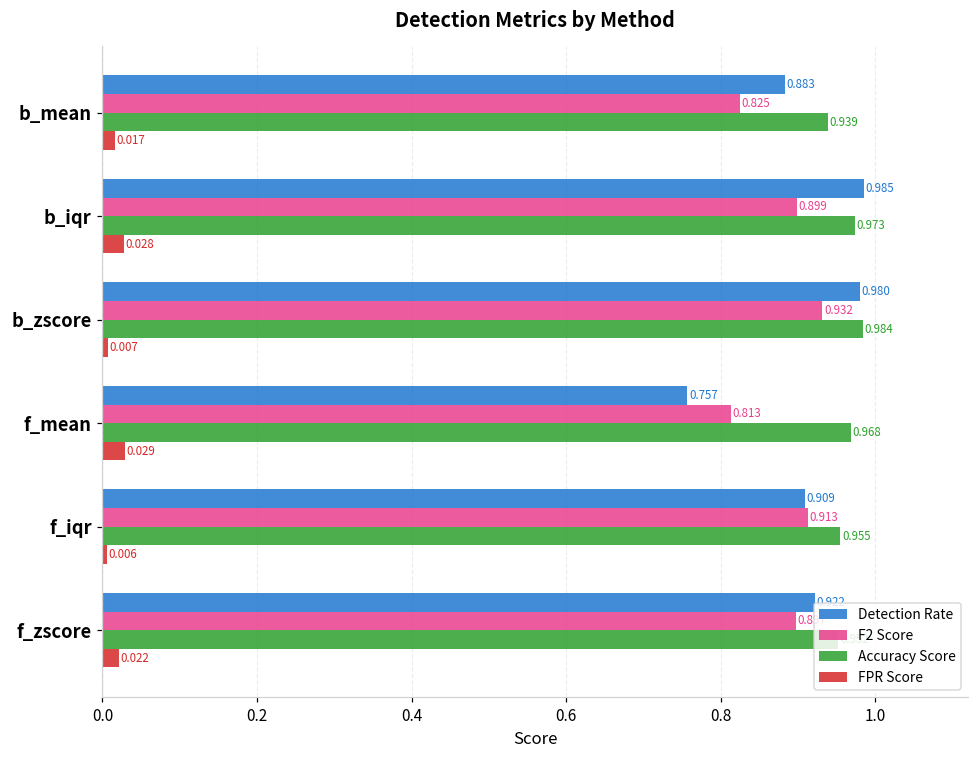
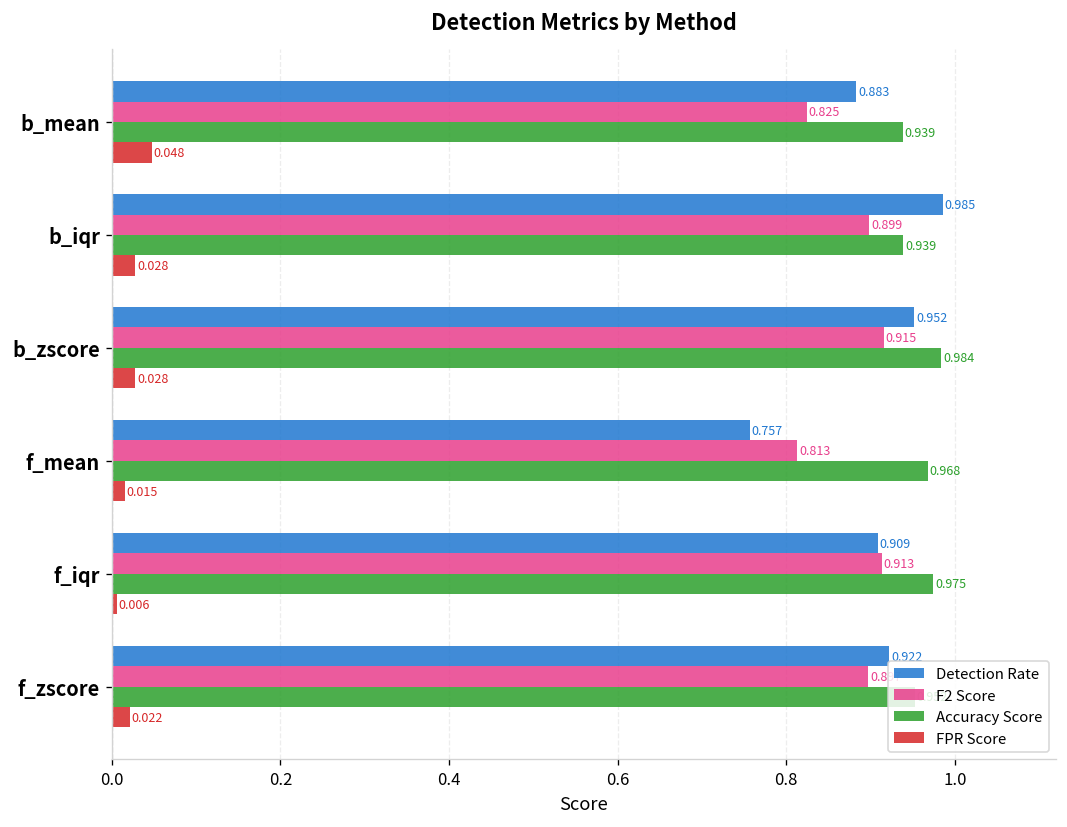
FPR Score, b_mean: 0.017 -> 0.048
Accuracy Score, b_iqr: 0.973 -> 0.939
Detection Rate, b_zscore: 0.980 -> 0.952
F2 Score, b_zscore: 0.932 -> 0.915
FPR Score, b_zscore: 0.007 -> 0.028
FPR Score, f_mean: 0.029 -> 0.015
Accuracy Score, f_iqr: 0.955 -> 0.975
